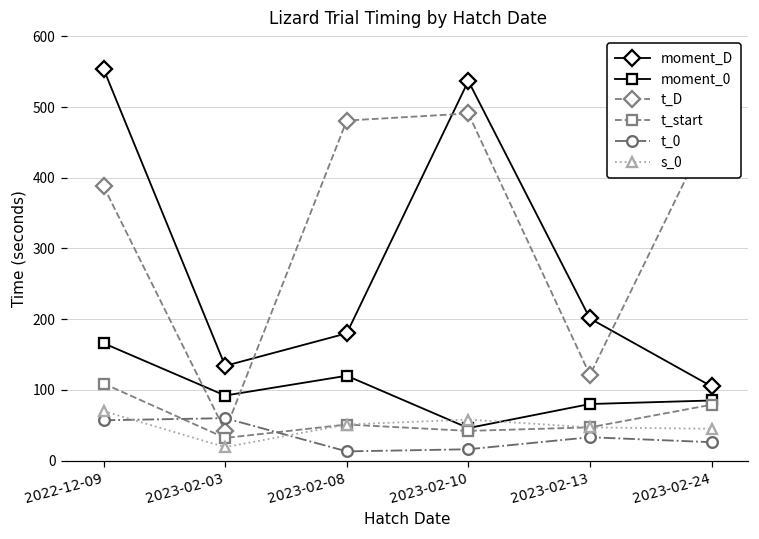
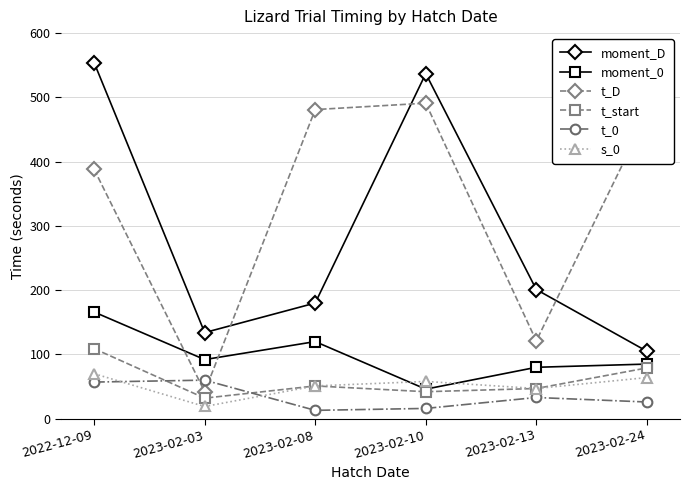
s_0, 2023-02-24: 50 -> 60
